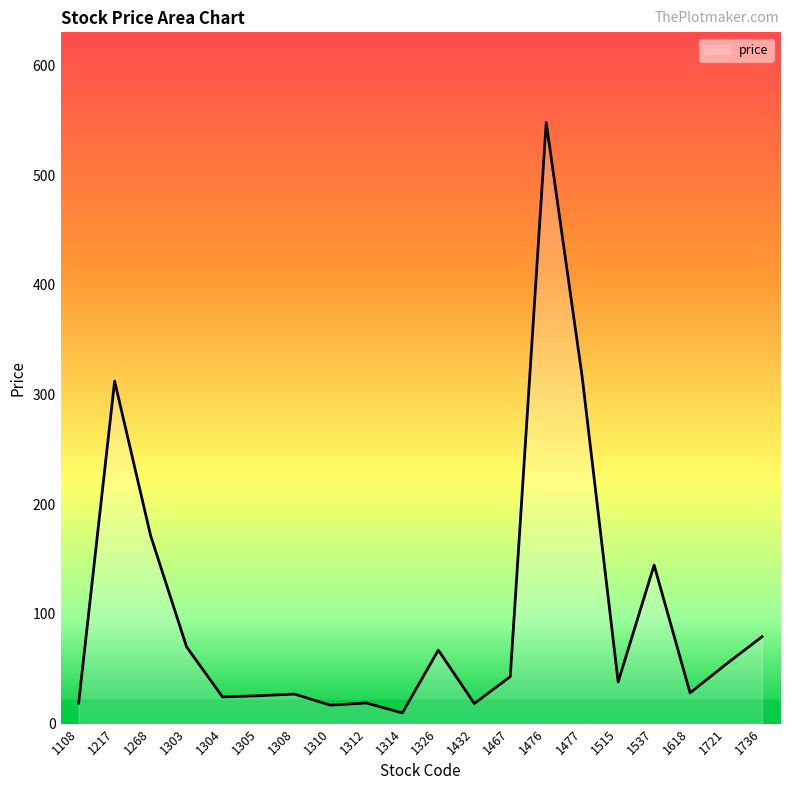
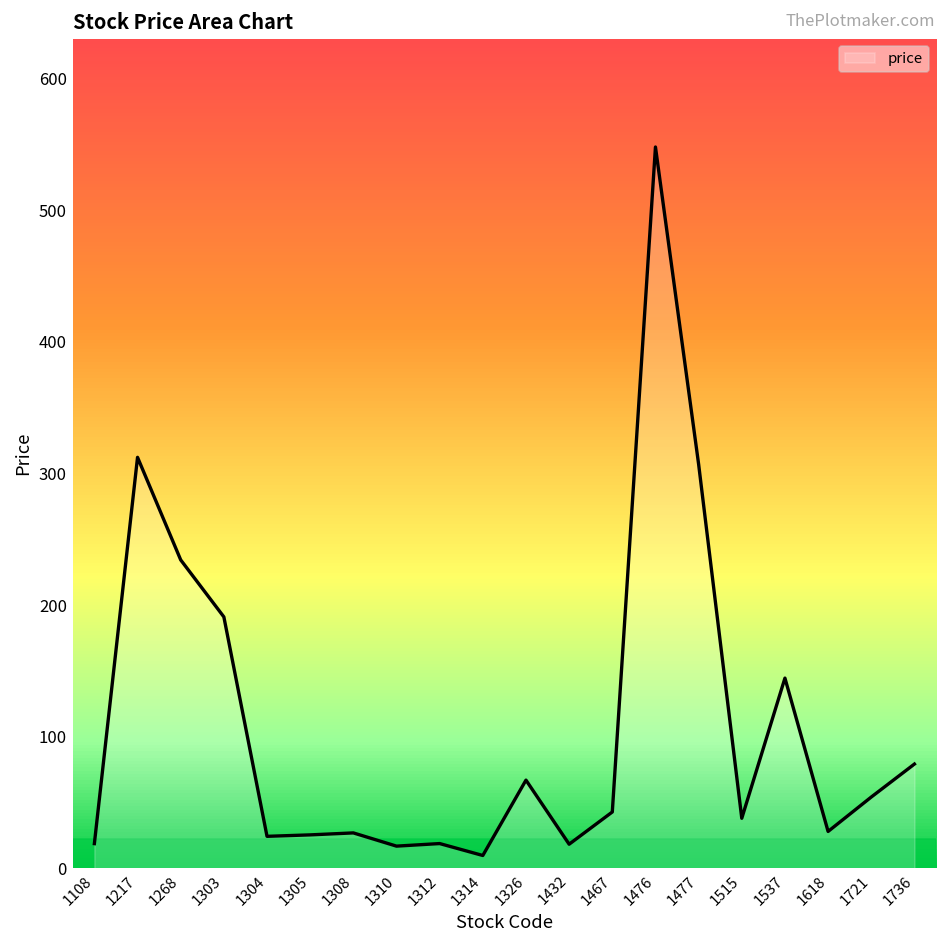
1268: 172 -> 234
1303: 70 -> 191
1477: 316 -> 307
